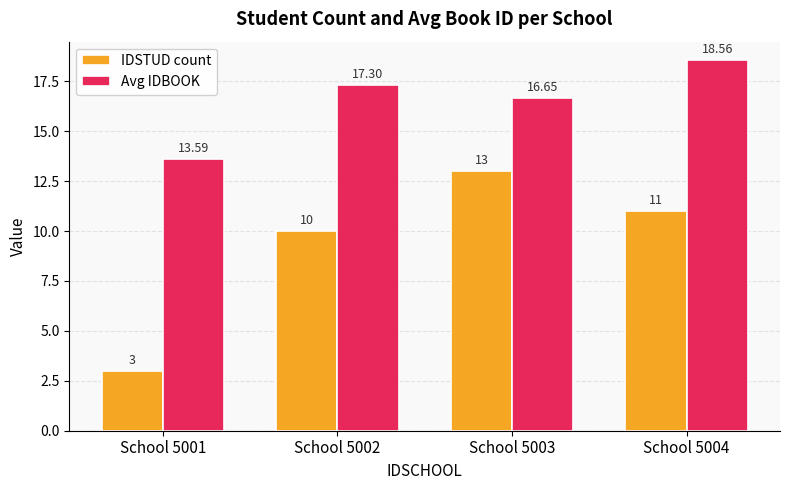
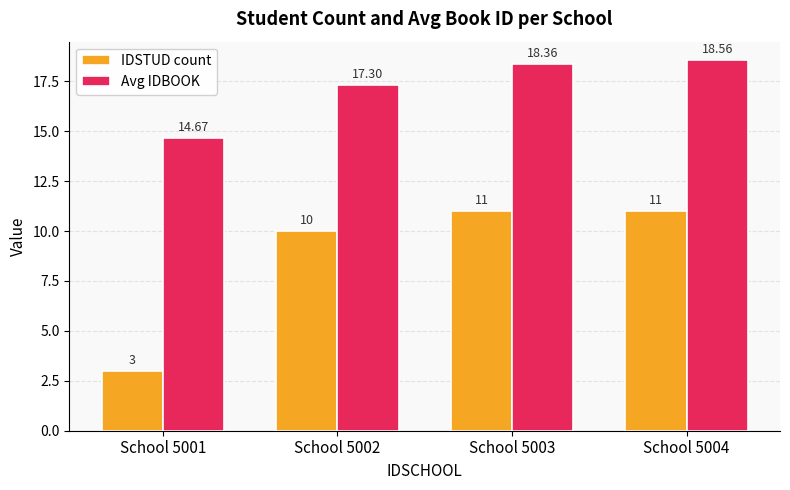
Avg IDBOOK, School 5001: 13.59 -> 14.67
IDSTUD count, School 5003: 13 -> 11
Avg IDBOOK, School 5003: 16.65 -> 18.36
